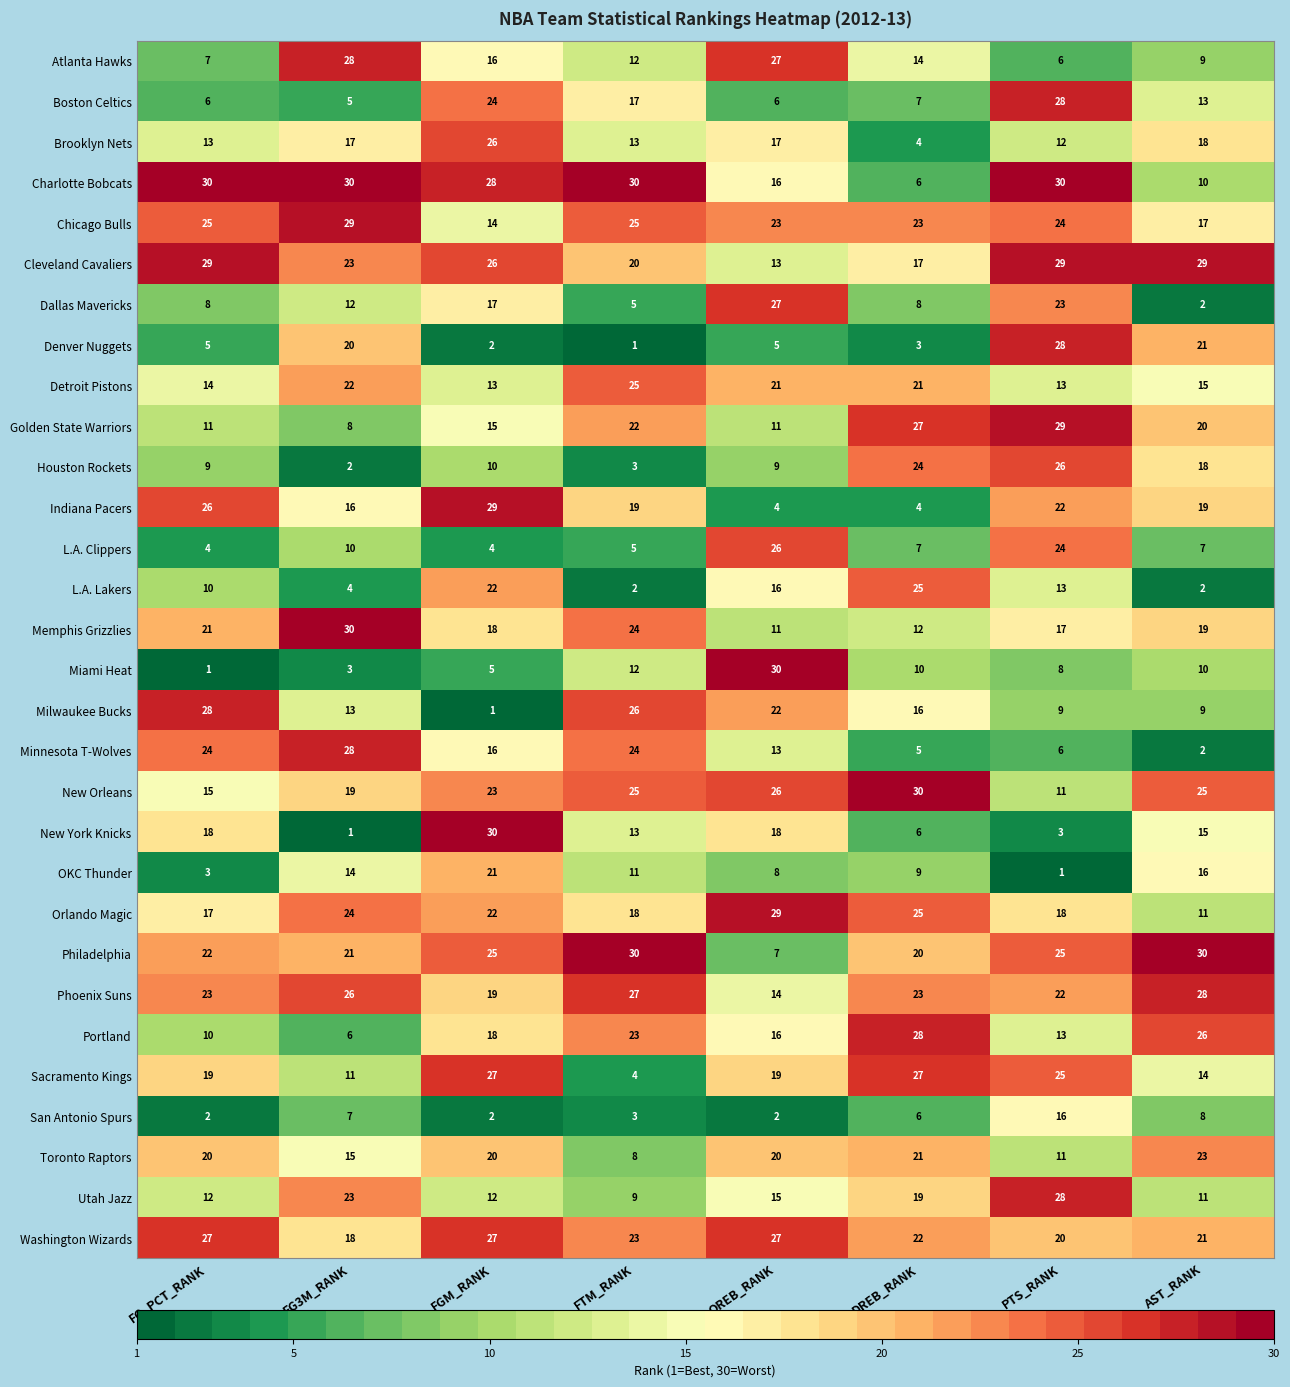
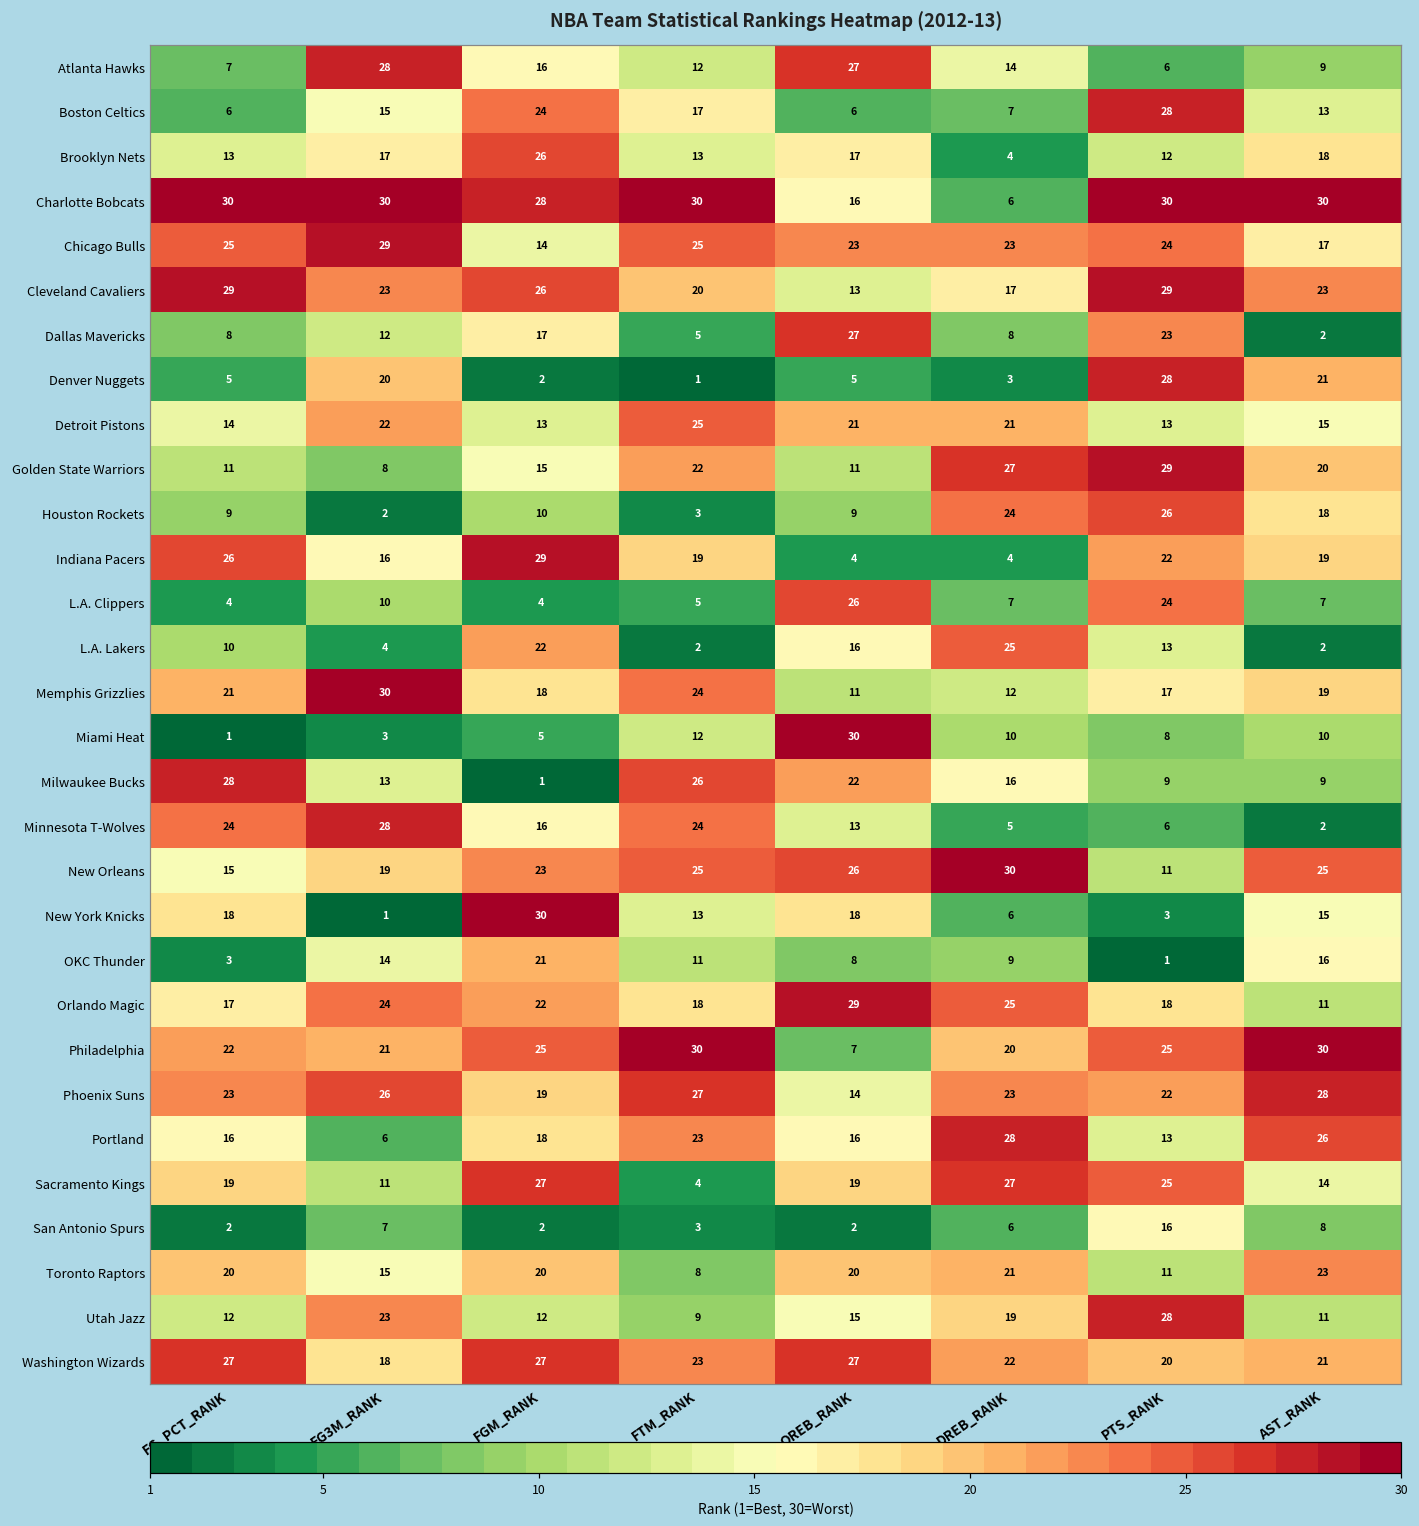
Boston Celtics, FG3M_RANK: 5 -> 15
Charlotte Bobcats, AST_RANK: 10 -> 30
Cleveland Cavaliers, AST_RANK: 29 -> 23
Portland, FG_PCT_RANK: 10 -> 16
